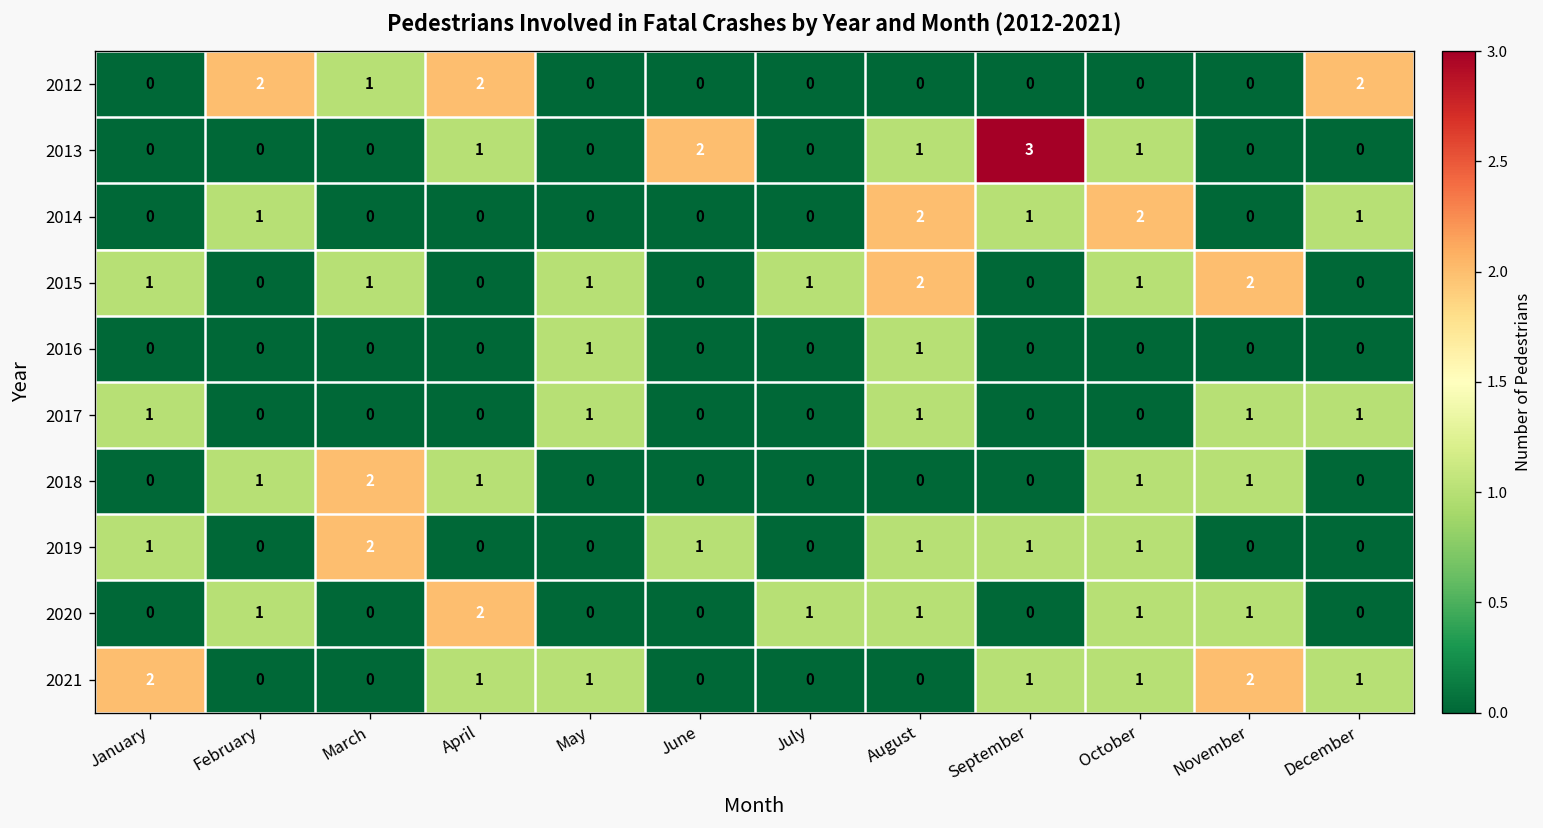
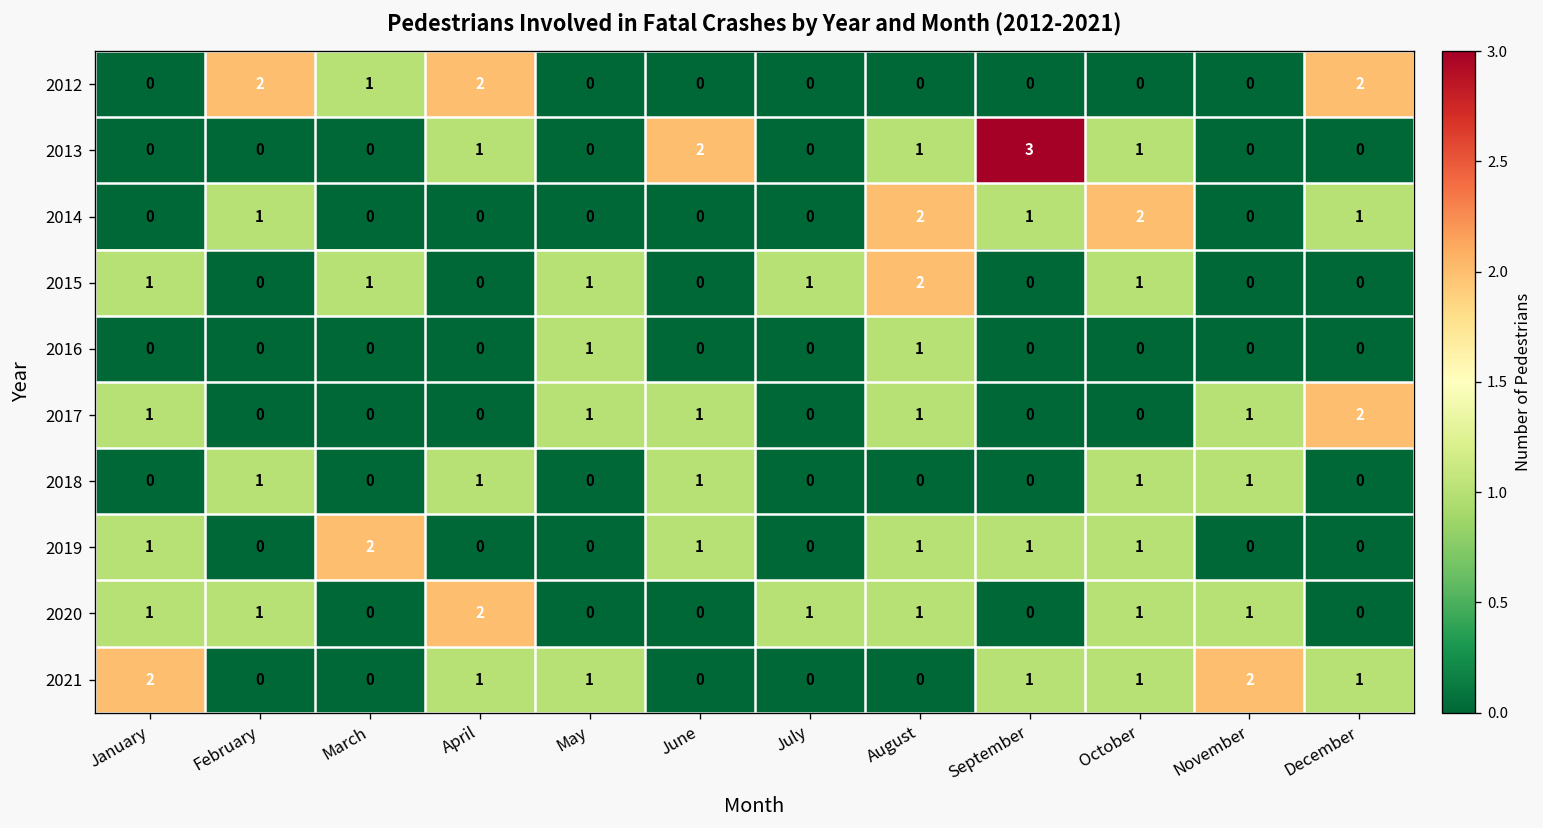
2015, November: 2 -> 0
2017, June: 0 -> 1
2017, December: 1 -> 2
2018, March: 2 -> 0
2018, June: 0 -> 1
2020, January: 0 -> 1
